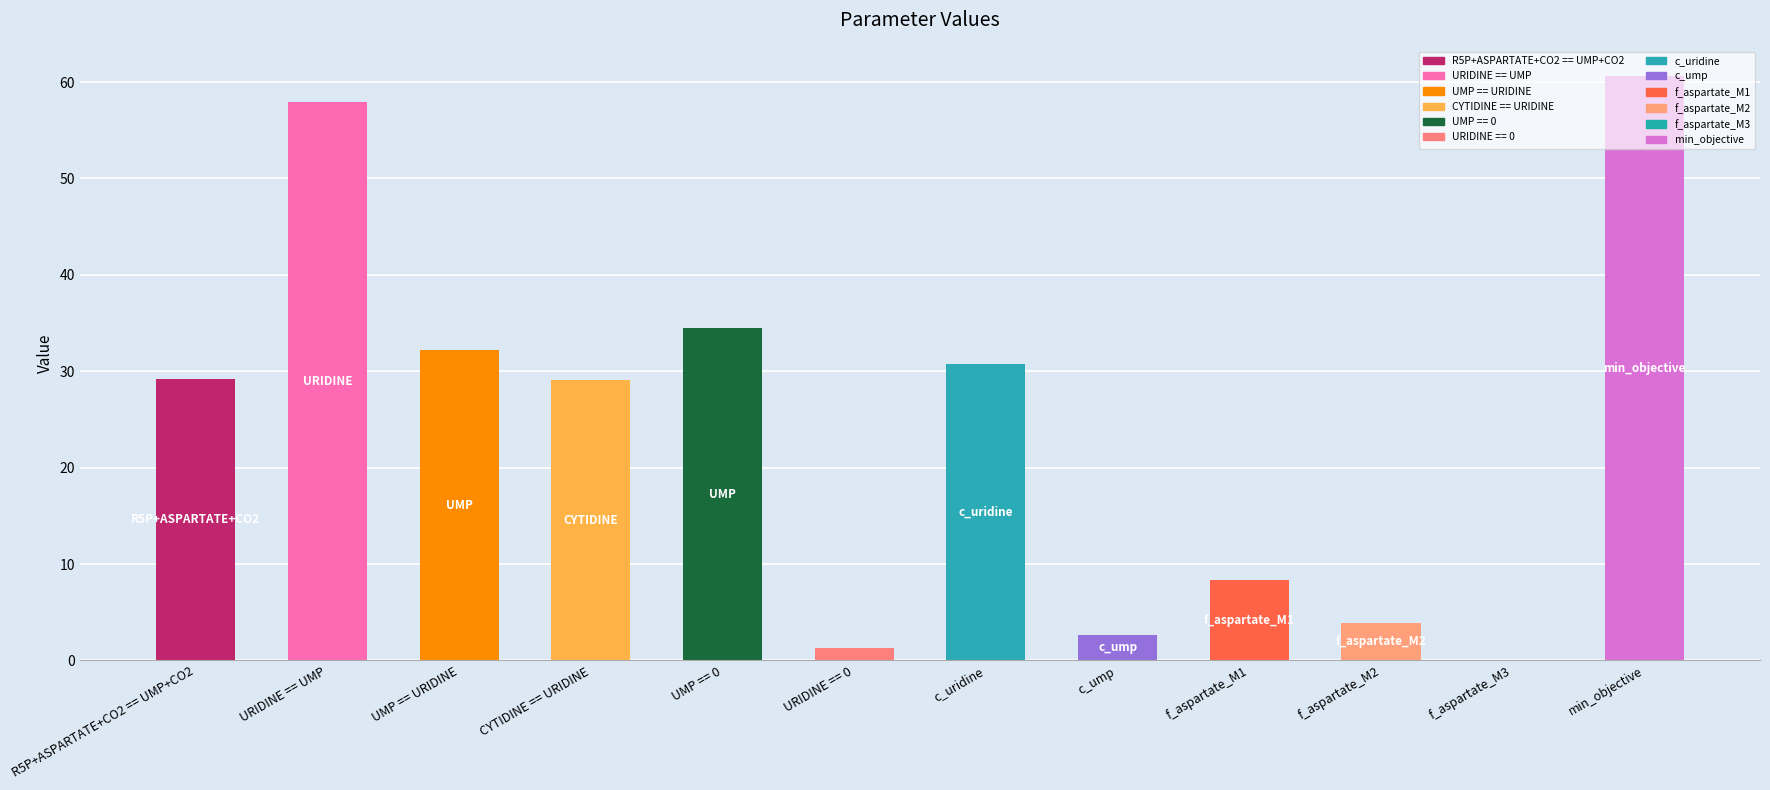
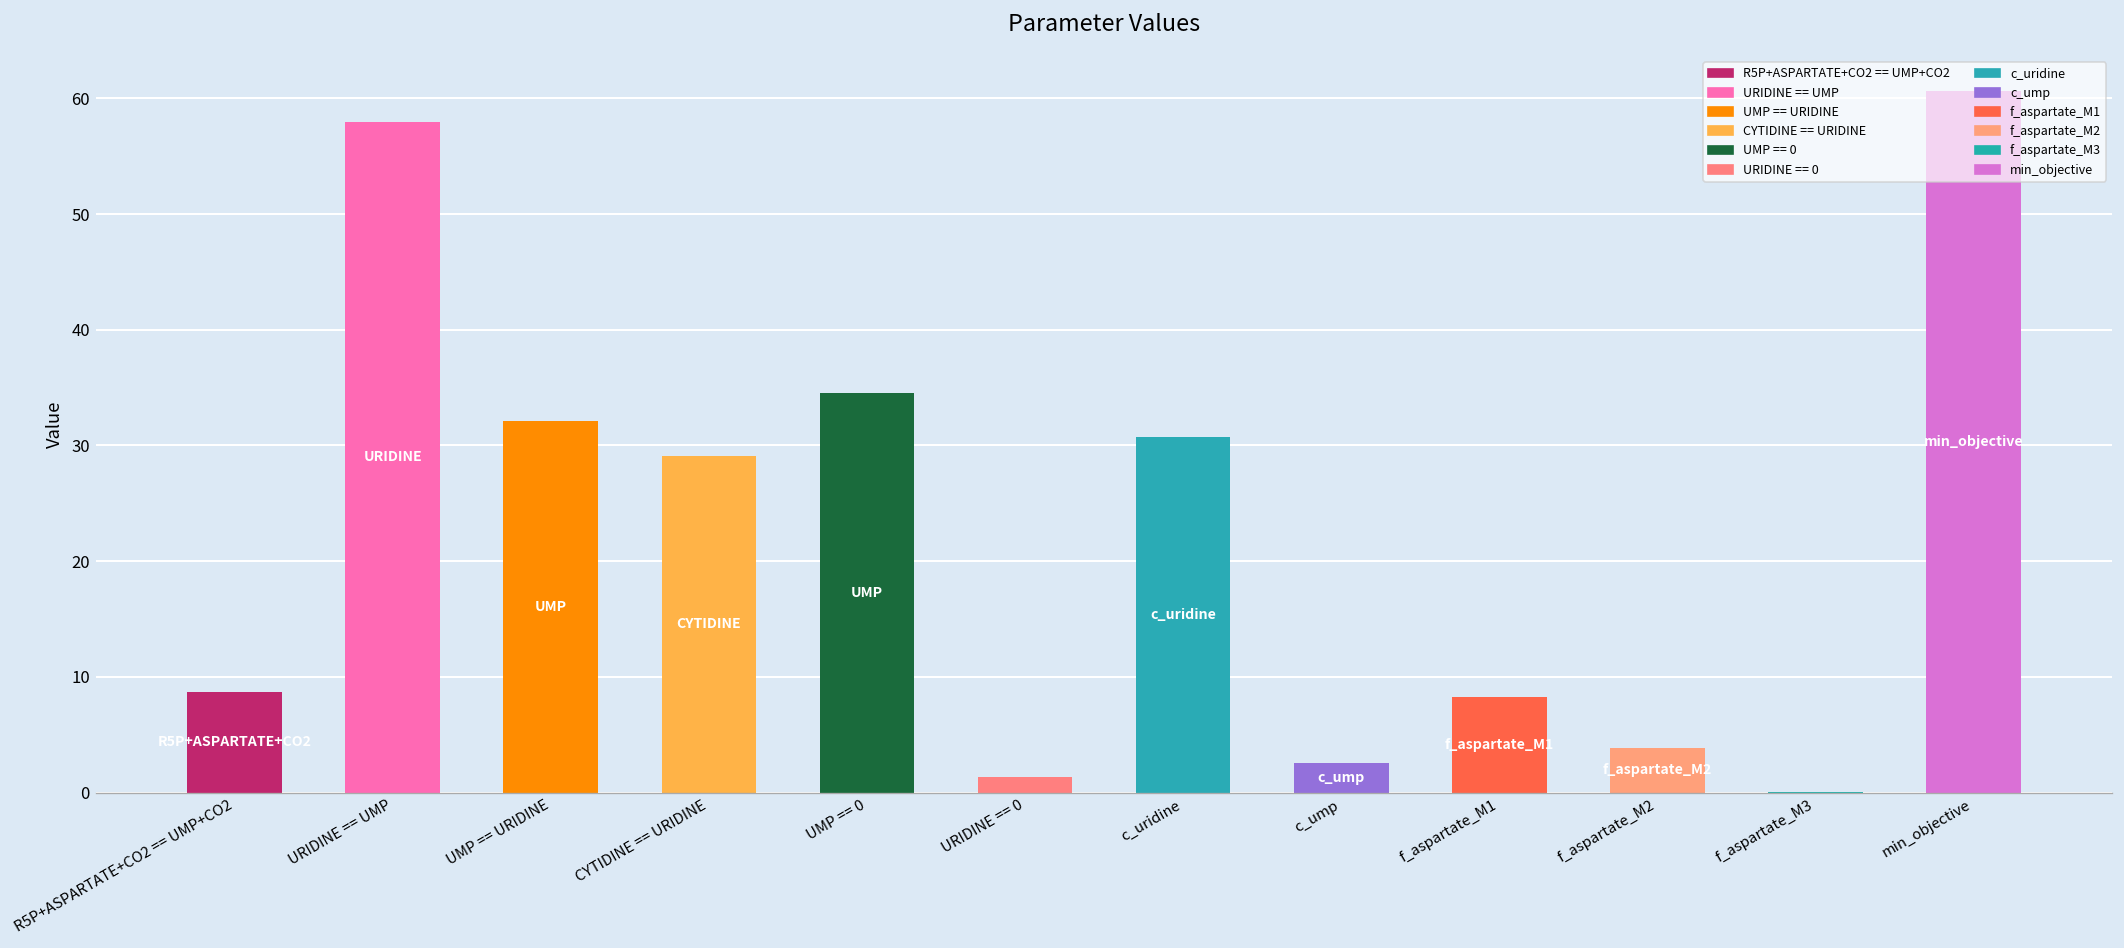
R5P+ASPARTATE+CO2 == UMP+CO2: 29 -> 9
